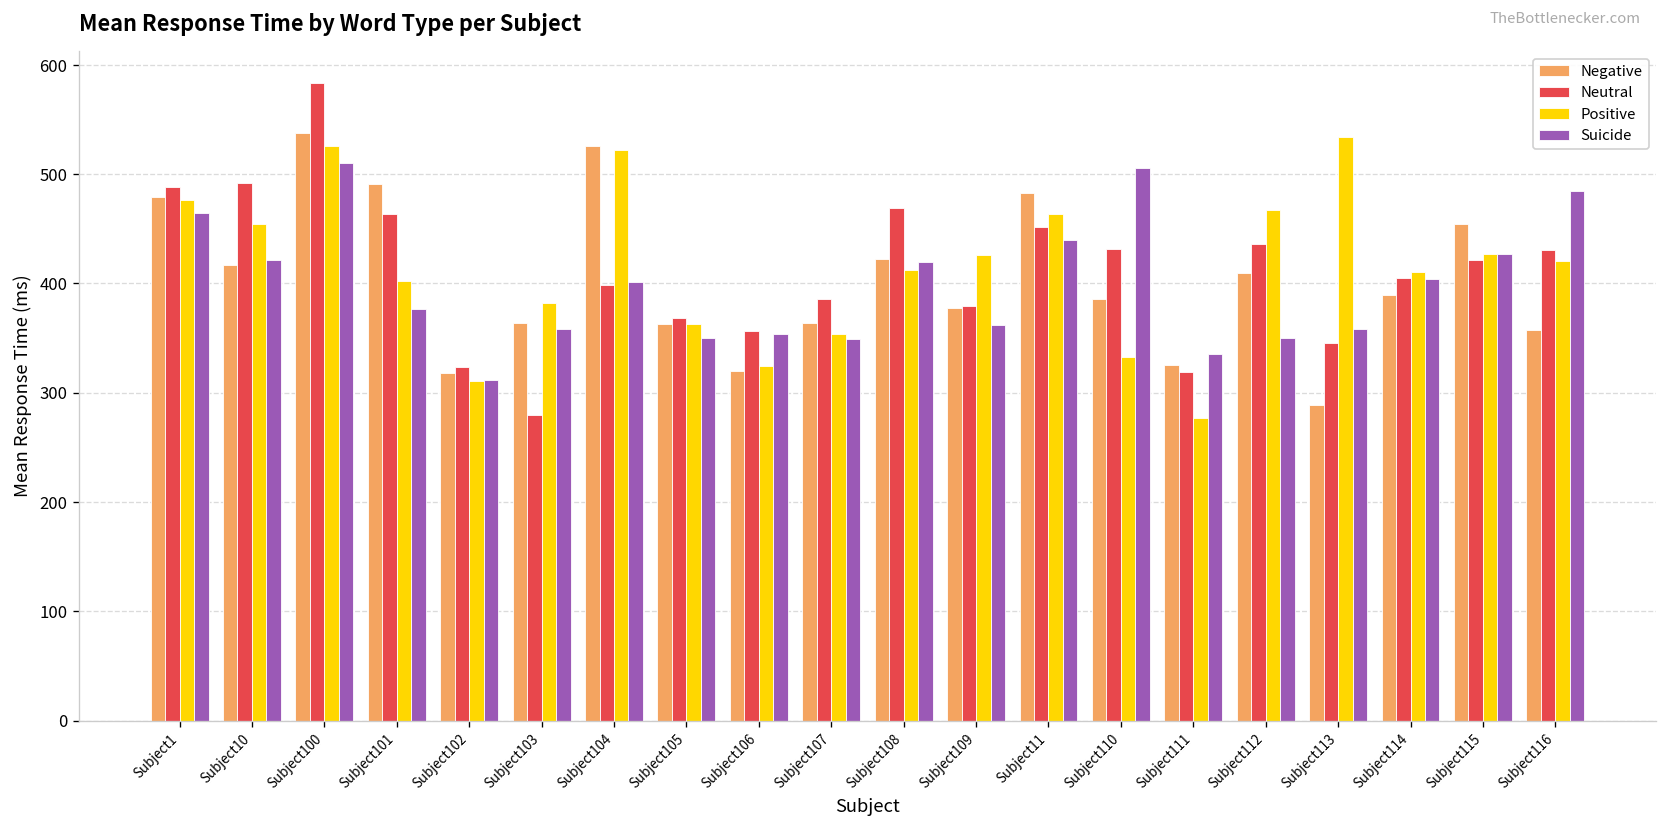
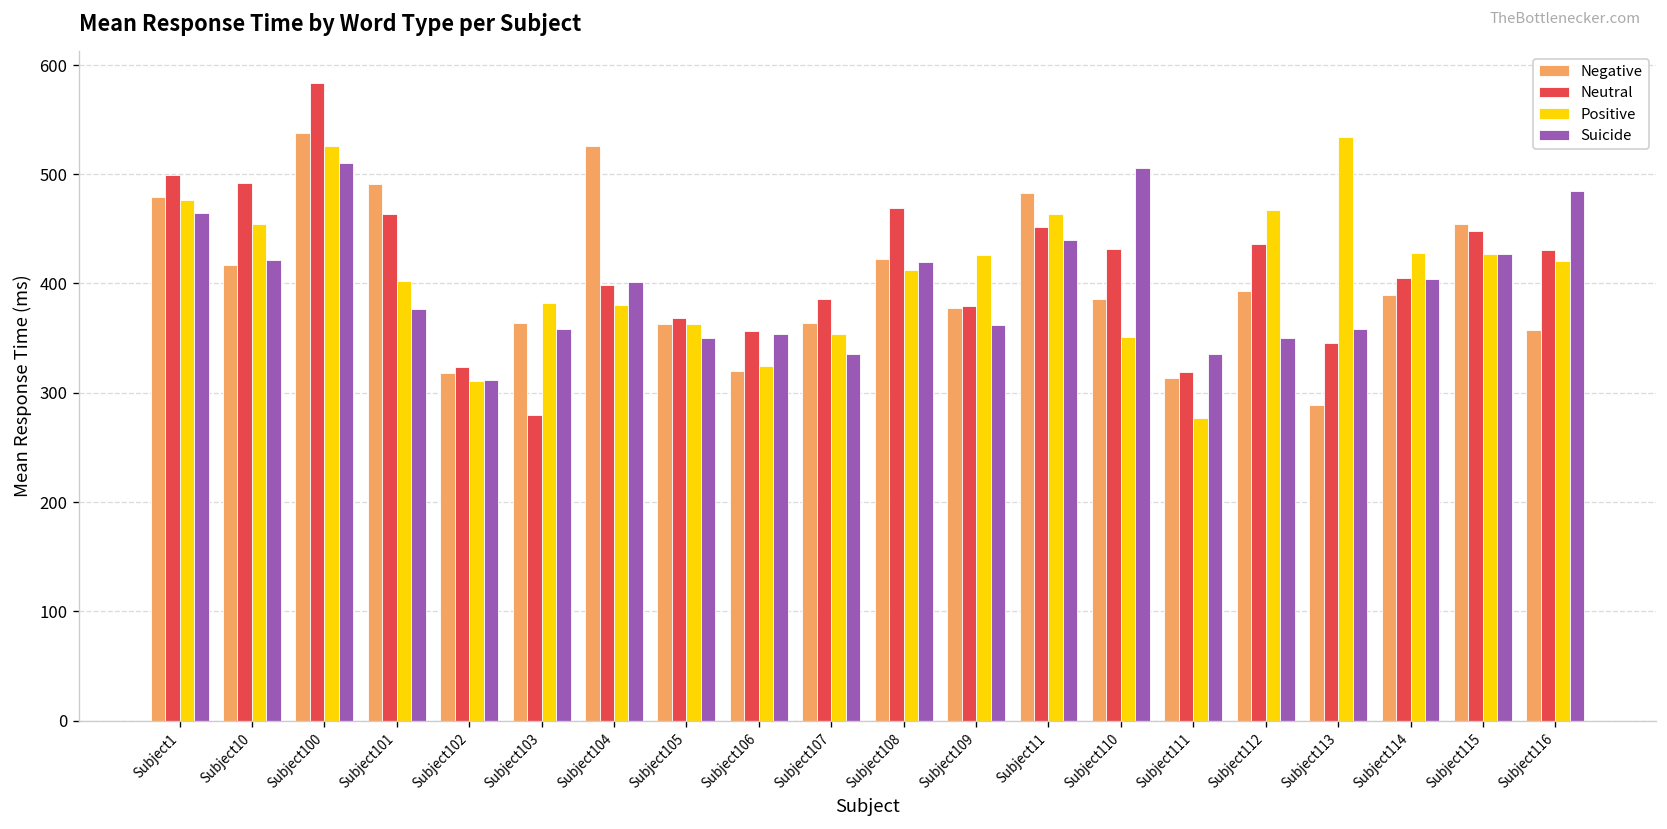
Neutral, Subject1: 490 -> 500
Positive, Subject104: 520 -> 380
Suicide, Subject107: 350 -> 340
Positive, Subject110: 330 -> 350
Negative, Subject111: 330 -> 310
Negative, Subject112: 410 -> 390
Positive, Subject114: 410 -> 430
Neutral, Subject115: 420 -> 450
